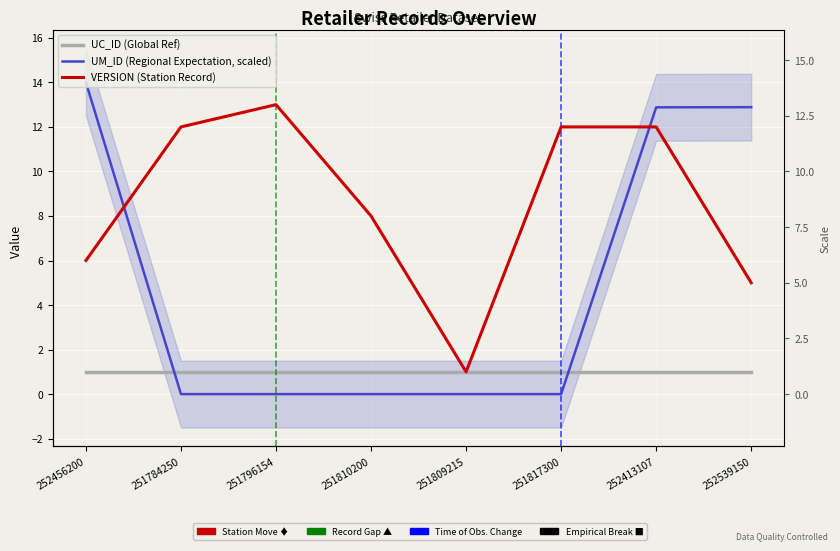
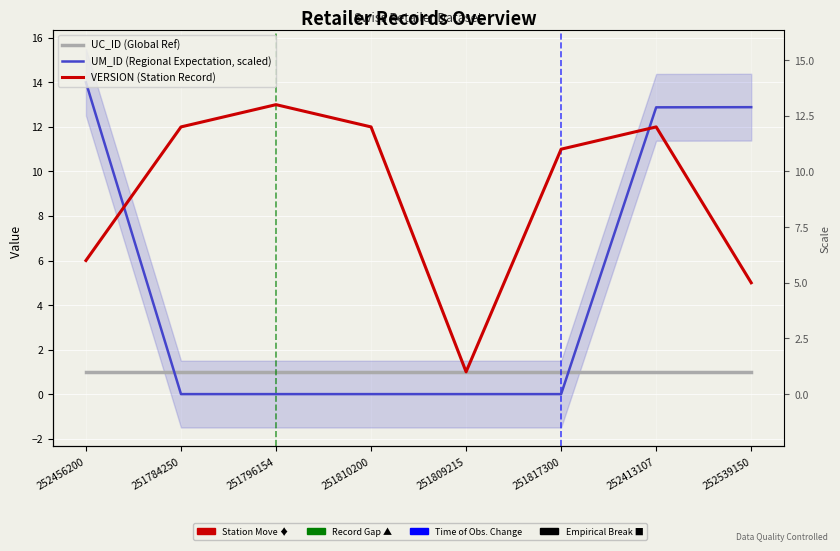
VERSION (Station Record), 251810200: 8 -> 12
VERSION (Station Record), 251817300: 12 -> 11
